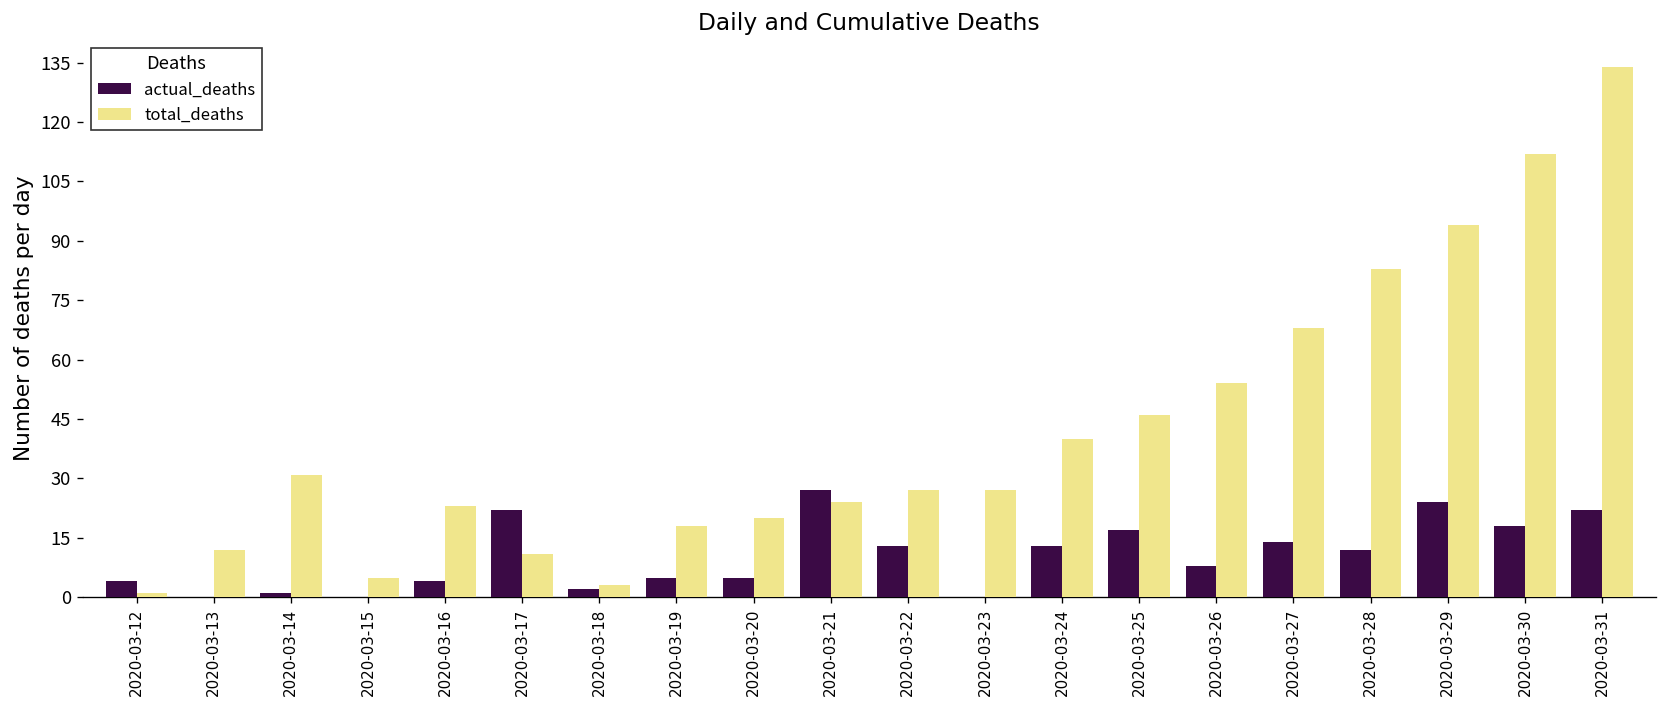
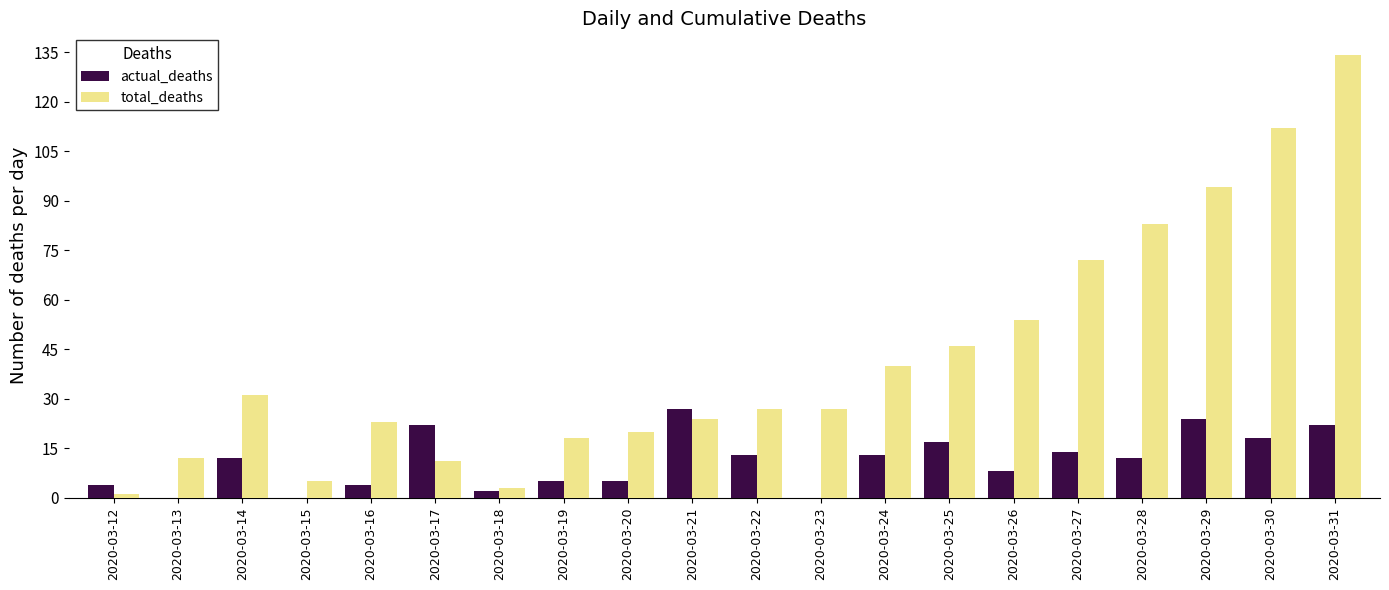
actual_deaths, 2020-03-14: 1 -> 12
total_deaths, 2020-03-27: 68 -> 72
